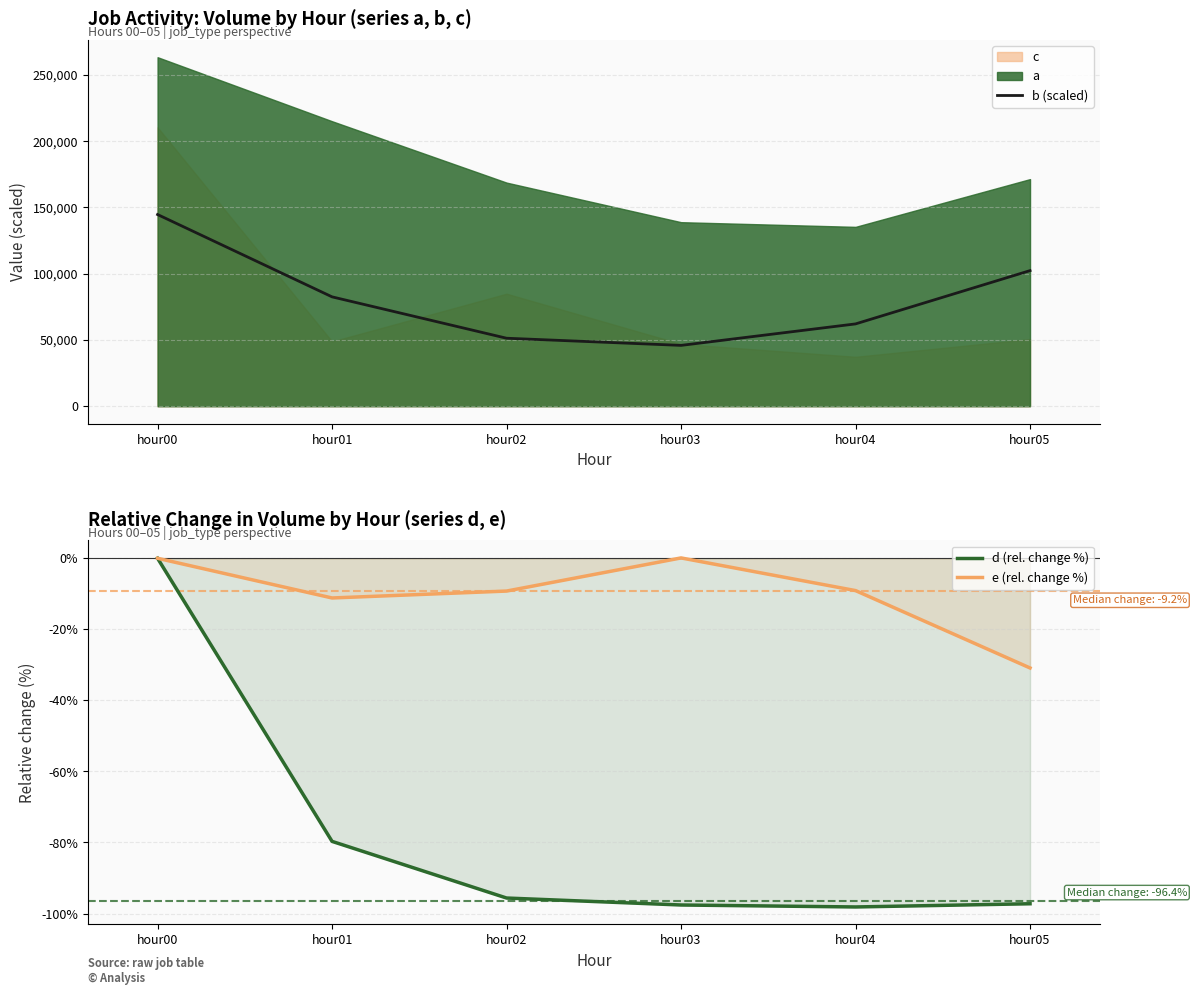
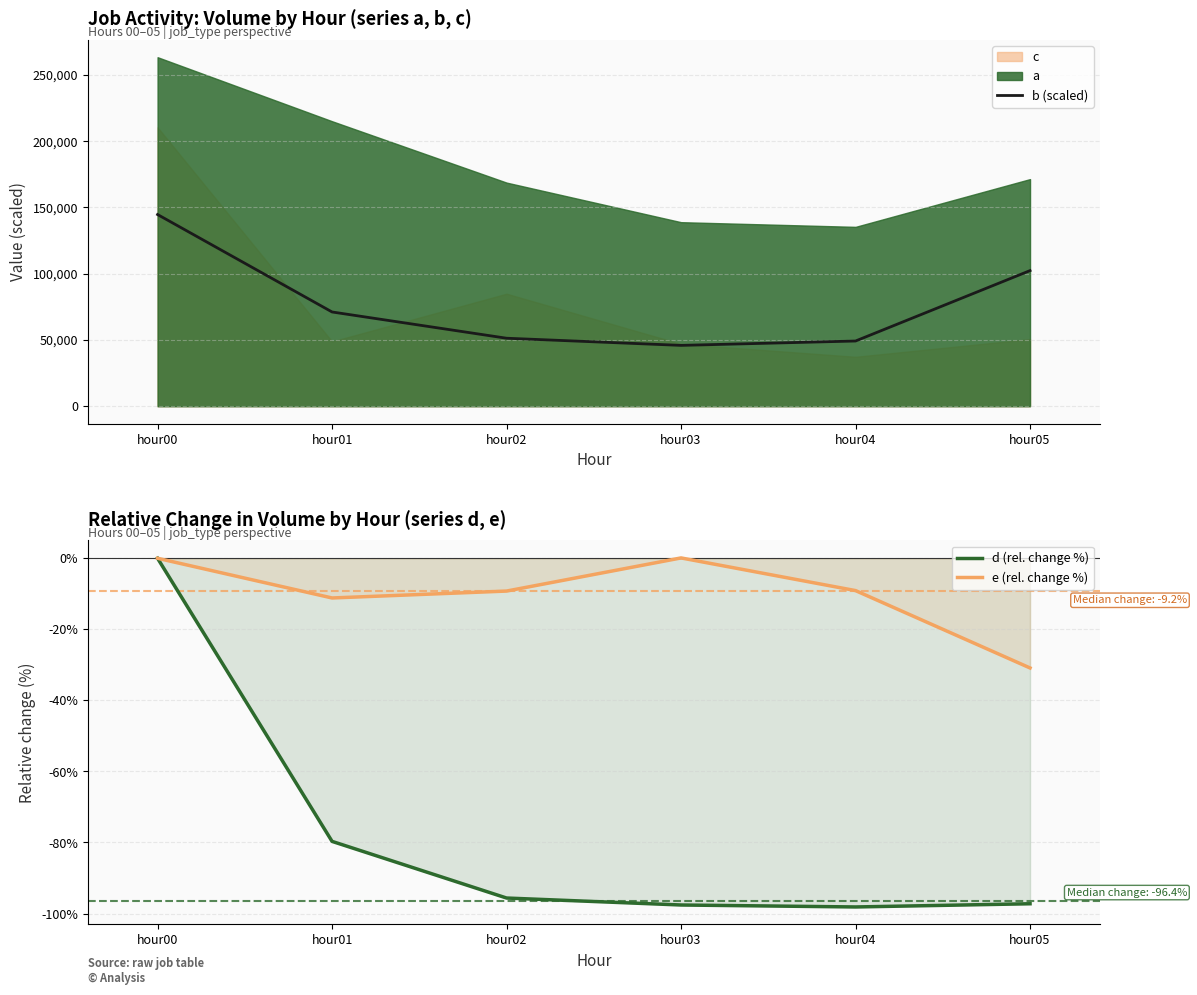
Job Activity: Volume by Hour (series a, b, c), b (scaled), hour01: 83,000 -> 71,000
Job Activity: Volume by Hour (series a, b, c), b (scaled), hour04: 62,000 -> 49,000
